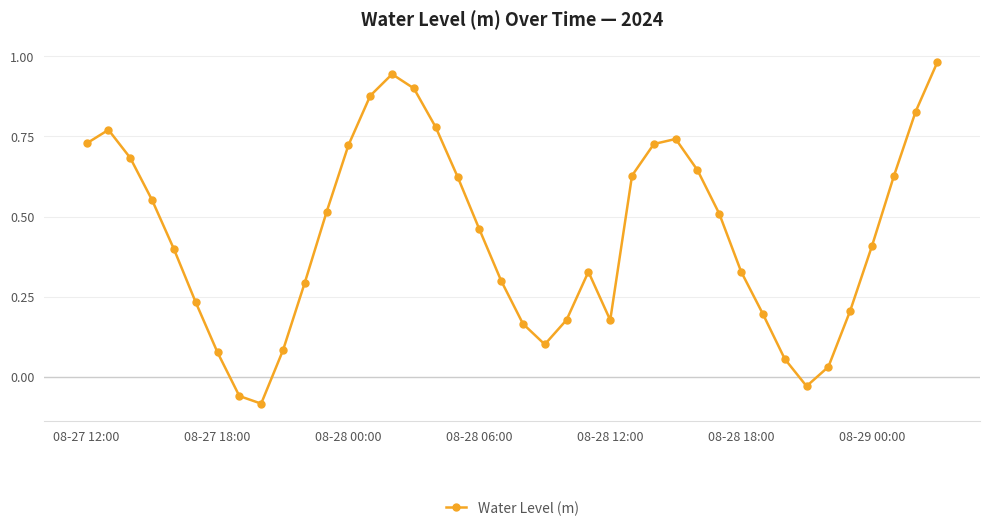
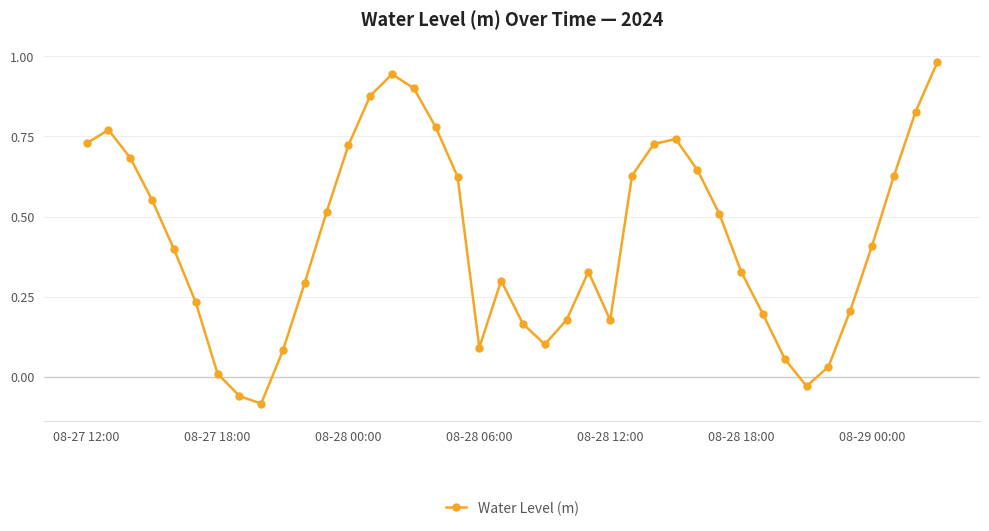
08-27 18:00: 0.08 -> 0.01
08-28 06:00: 0.46 -> 0.09
